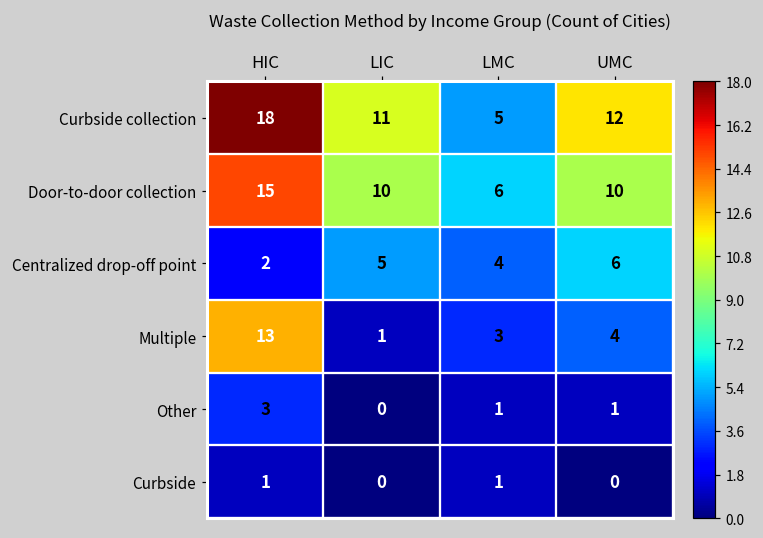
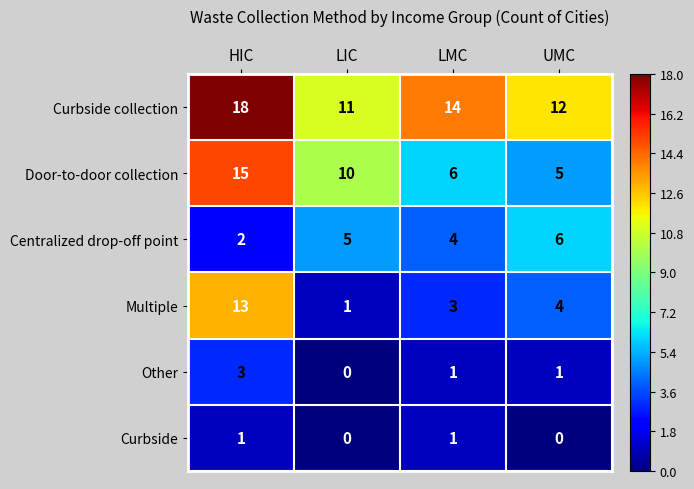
Curbside collection, LMC: 5 -> 14
Door-to-door collection, UMC: 10 -> 5
